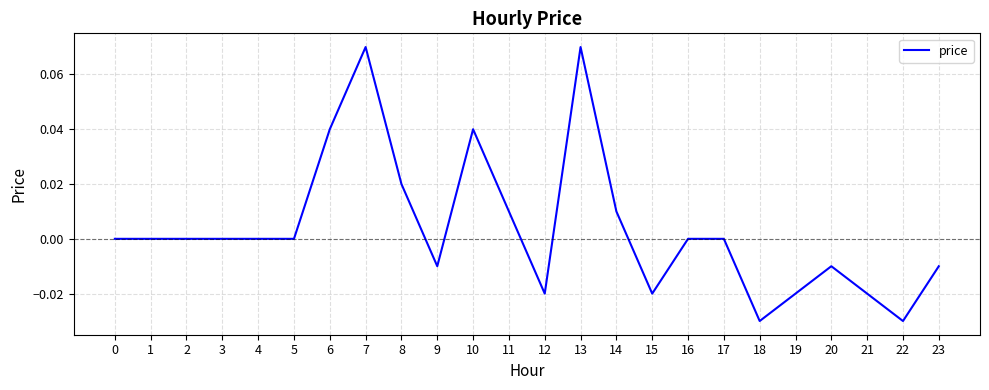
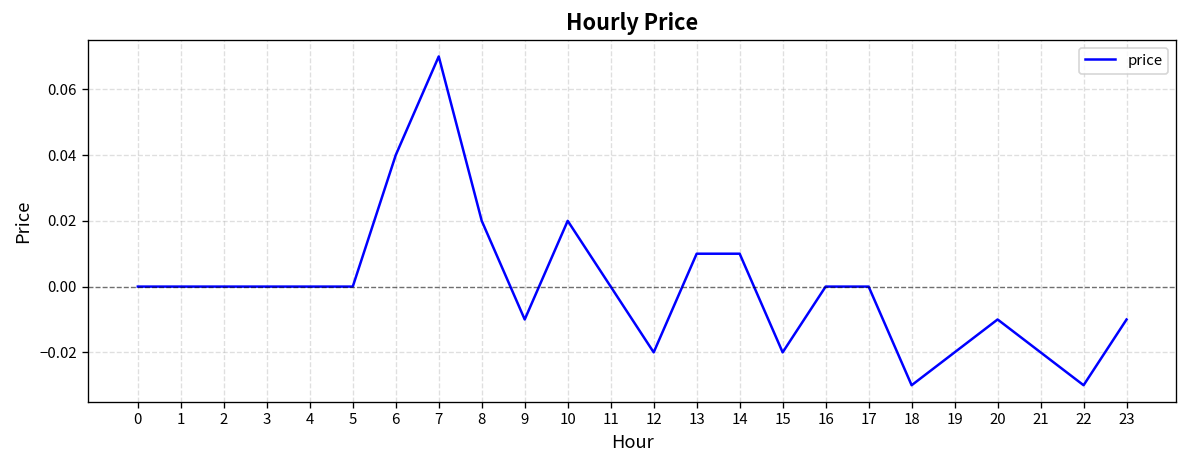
10: 0.04 -> 0.02
11: 0.01 -> 0.00
13: 0.07 -> 0.01
